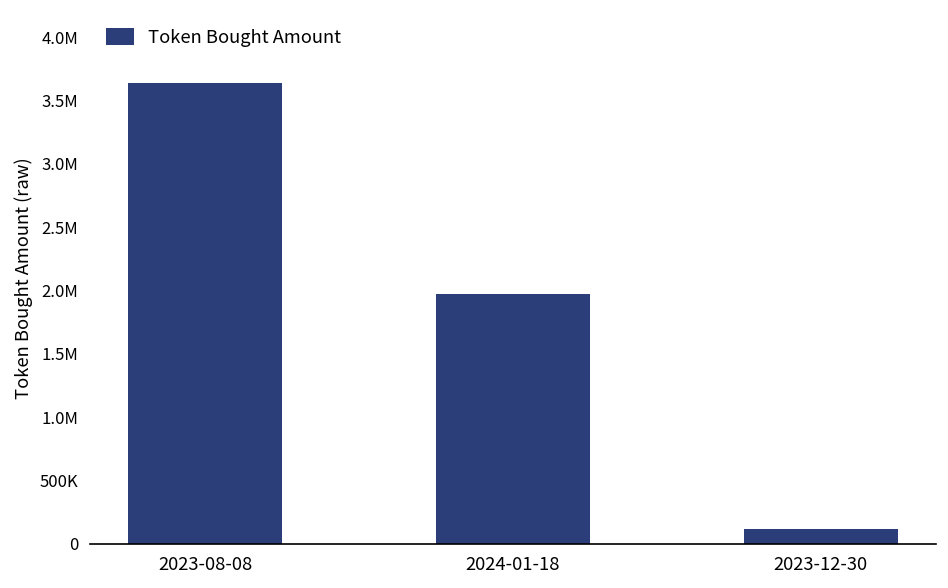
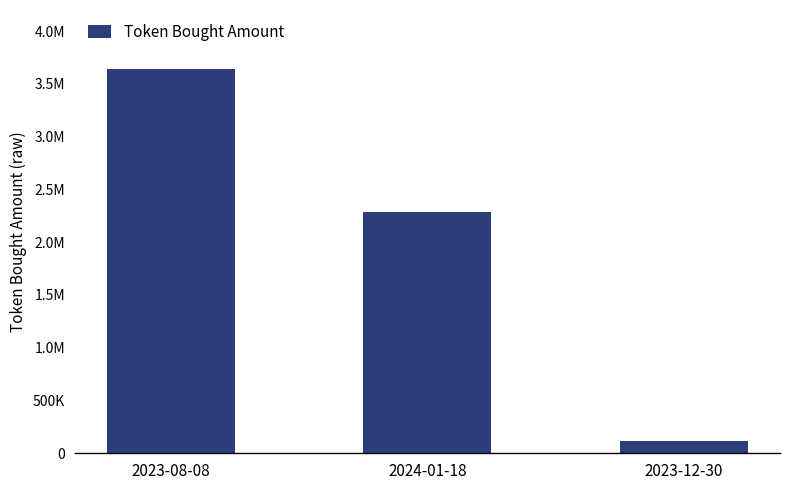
2024-01-18: 1980000 -> 2290000
